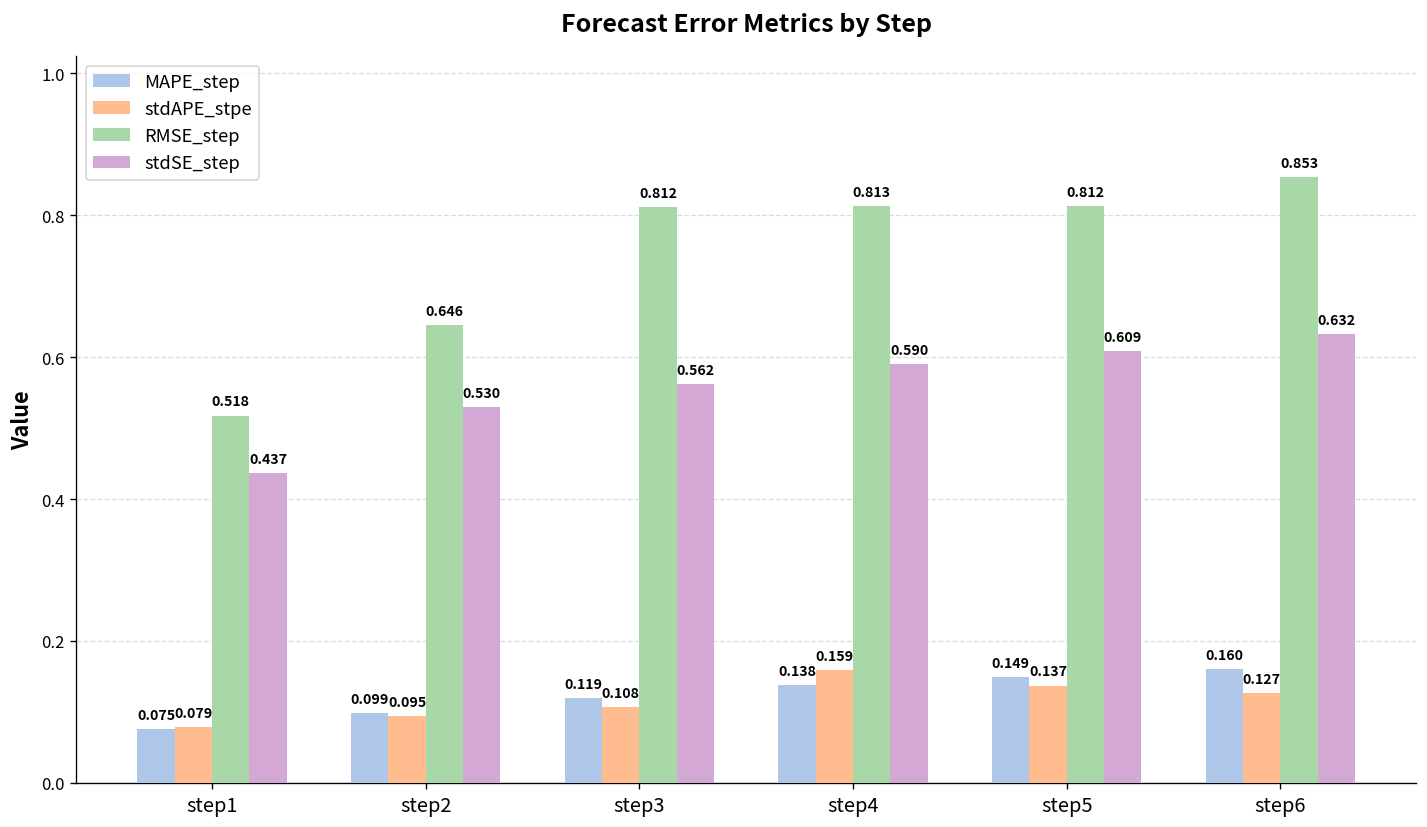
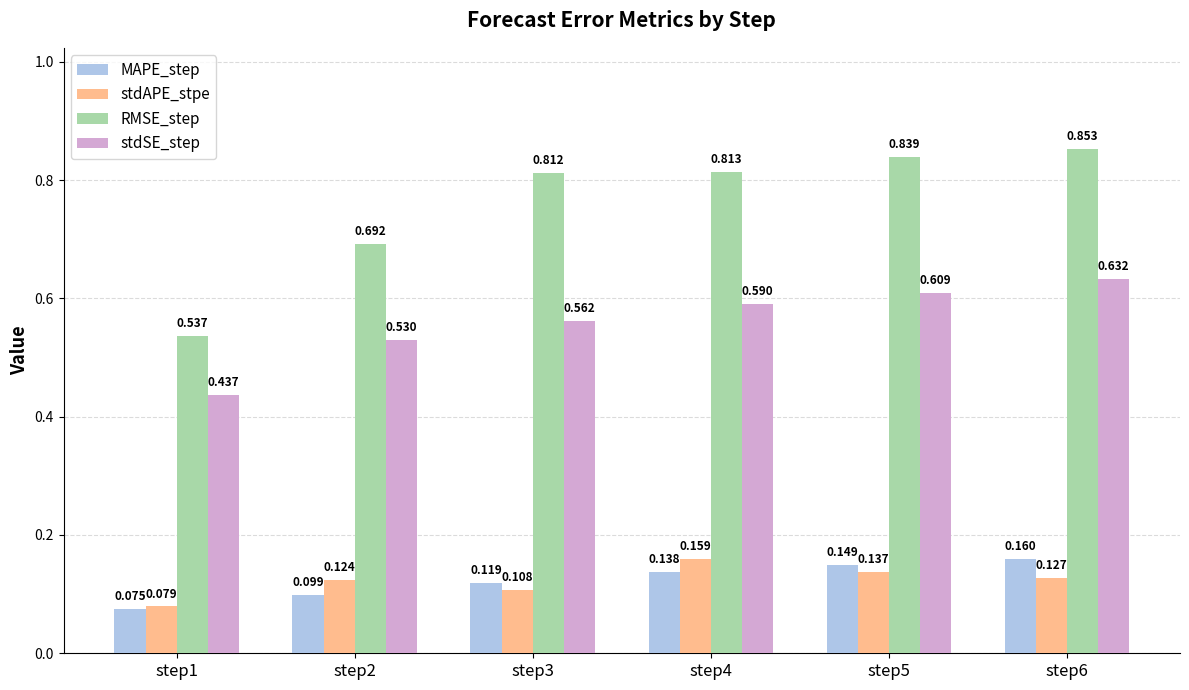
RMSE_step, step1: 0.518 -> 0.537
stdAPE_stpe, step2: 0.095 -> 0.124
RMSE_step, step2: 0.646 -> 0.692
RMSE_step, step5: 0.812 -> 0.839
